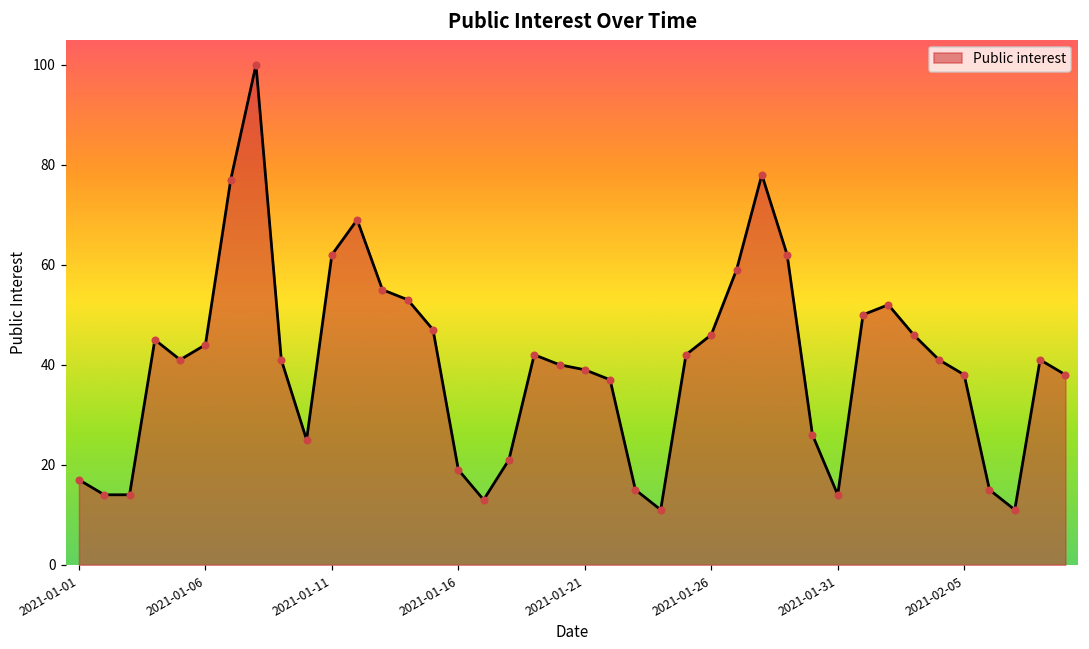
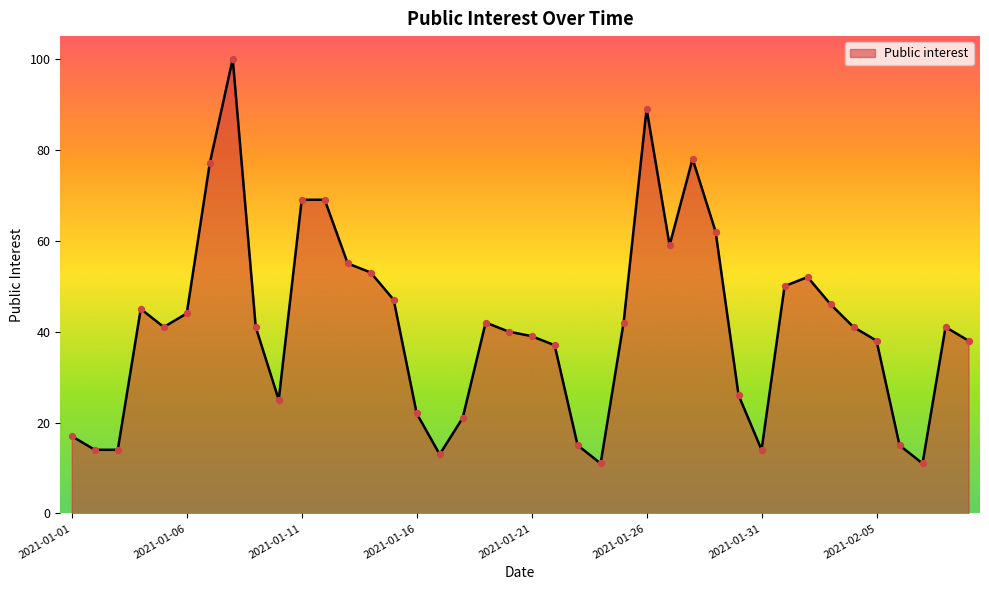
2021-01-11: 62 -> 69
2021-01-16: 19 -> 22
2021-01-26: 46 -> 89
